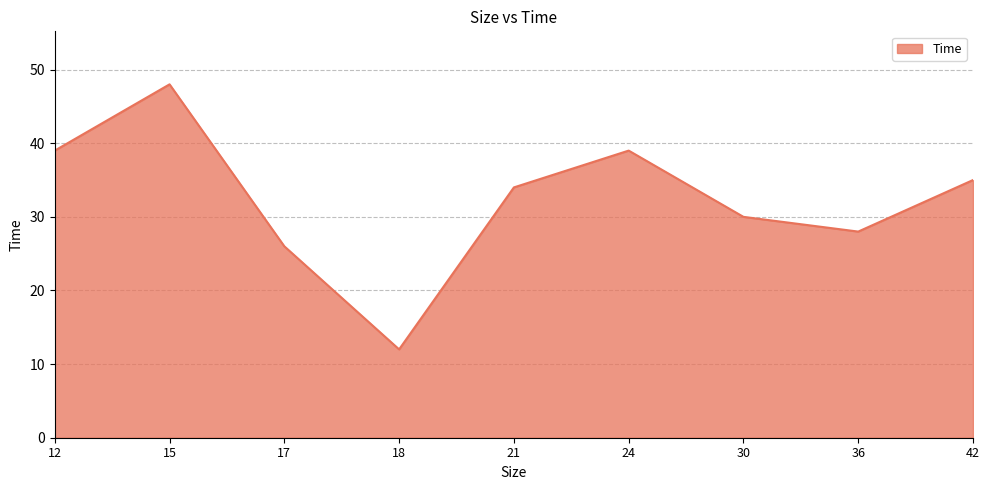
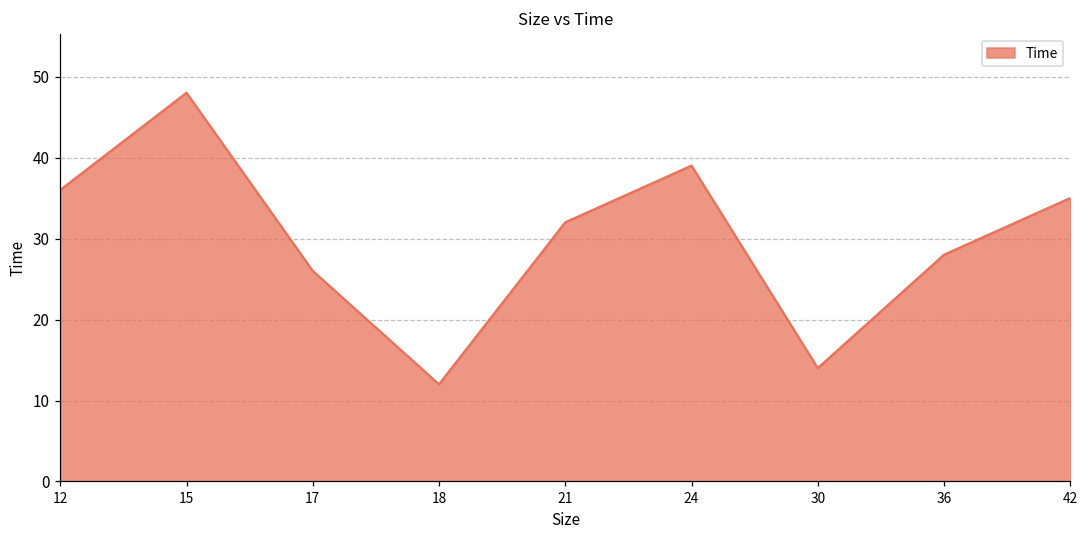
12: 39 -> 36
21: 34 -> 32
30: 30 -> 14
